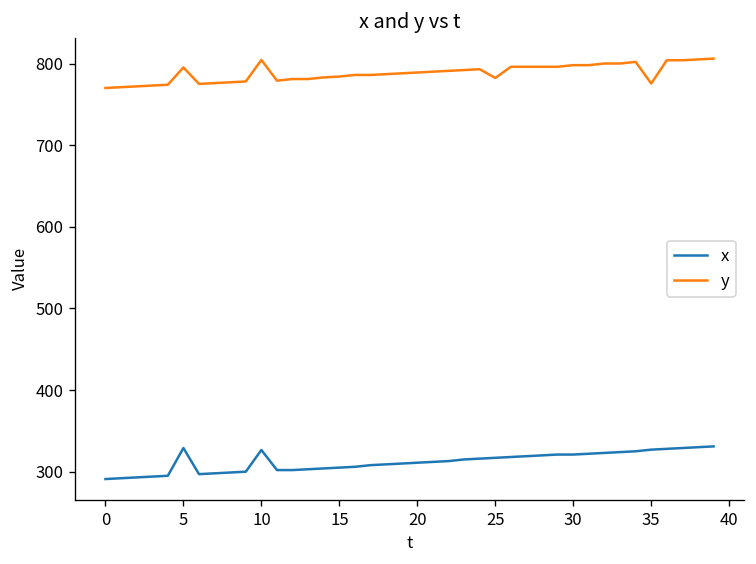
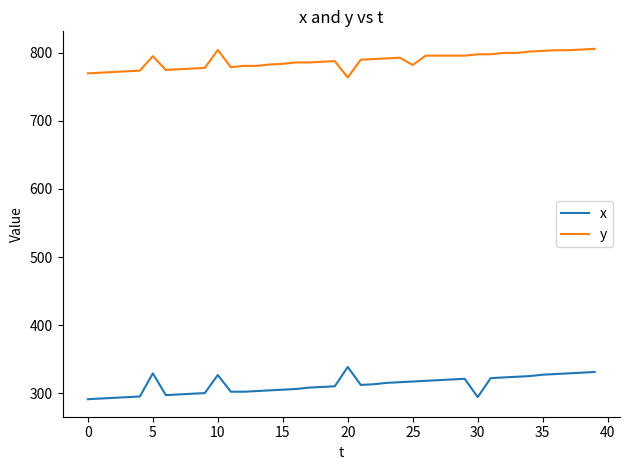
x, 20: 310 -> 340
y, 20: 790 -> 760
x, 30: 320 -> 290
y, 35: 780 -> 800
